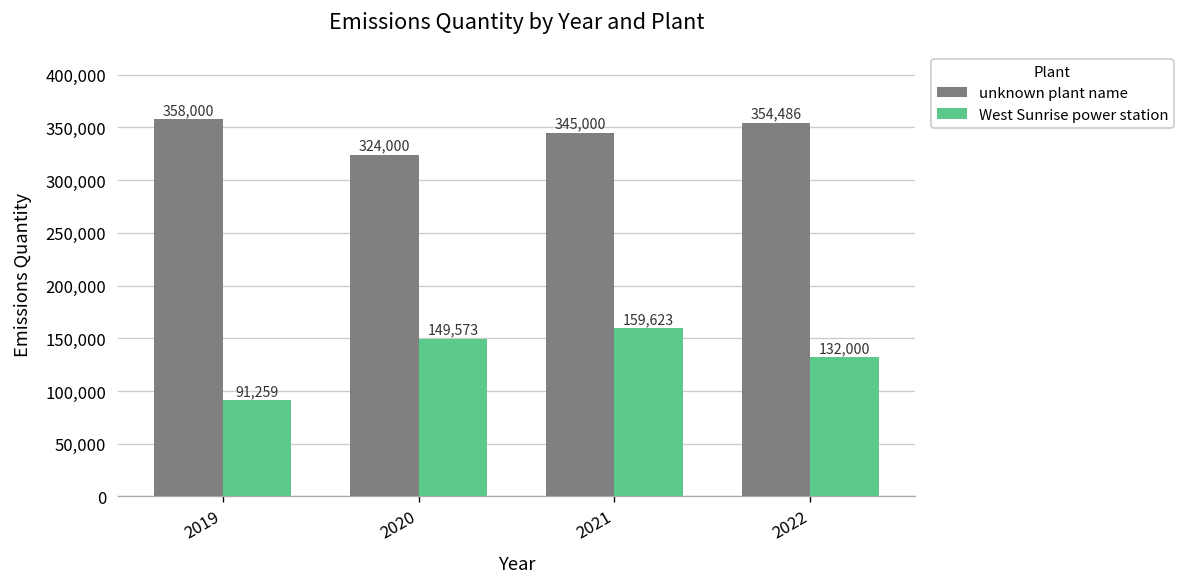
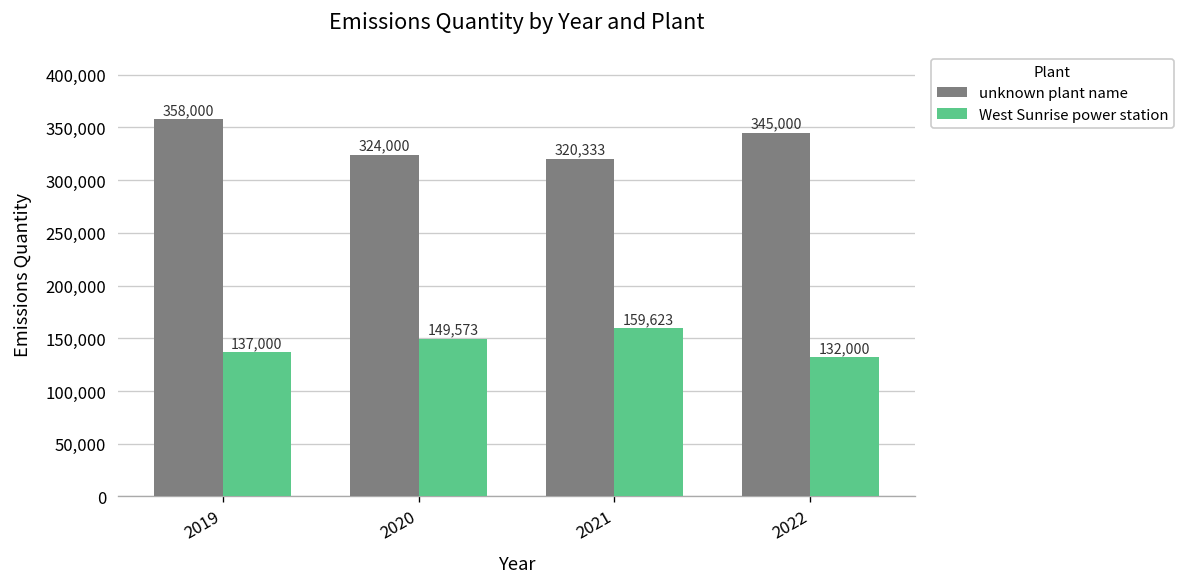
West Sunrise power station, 2019: 91,259 -> 137,000
unknown plant name, 2021: 345,000 -> 320,333
unknown plant name, 2022: 354,486 -> 345,000
